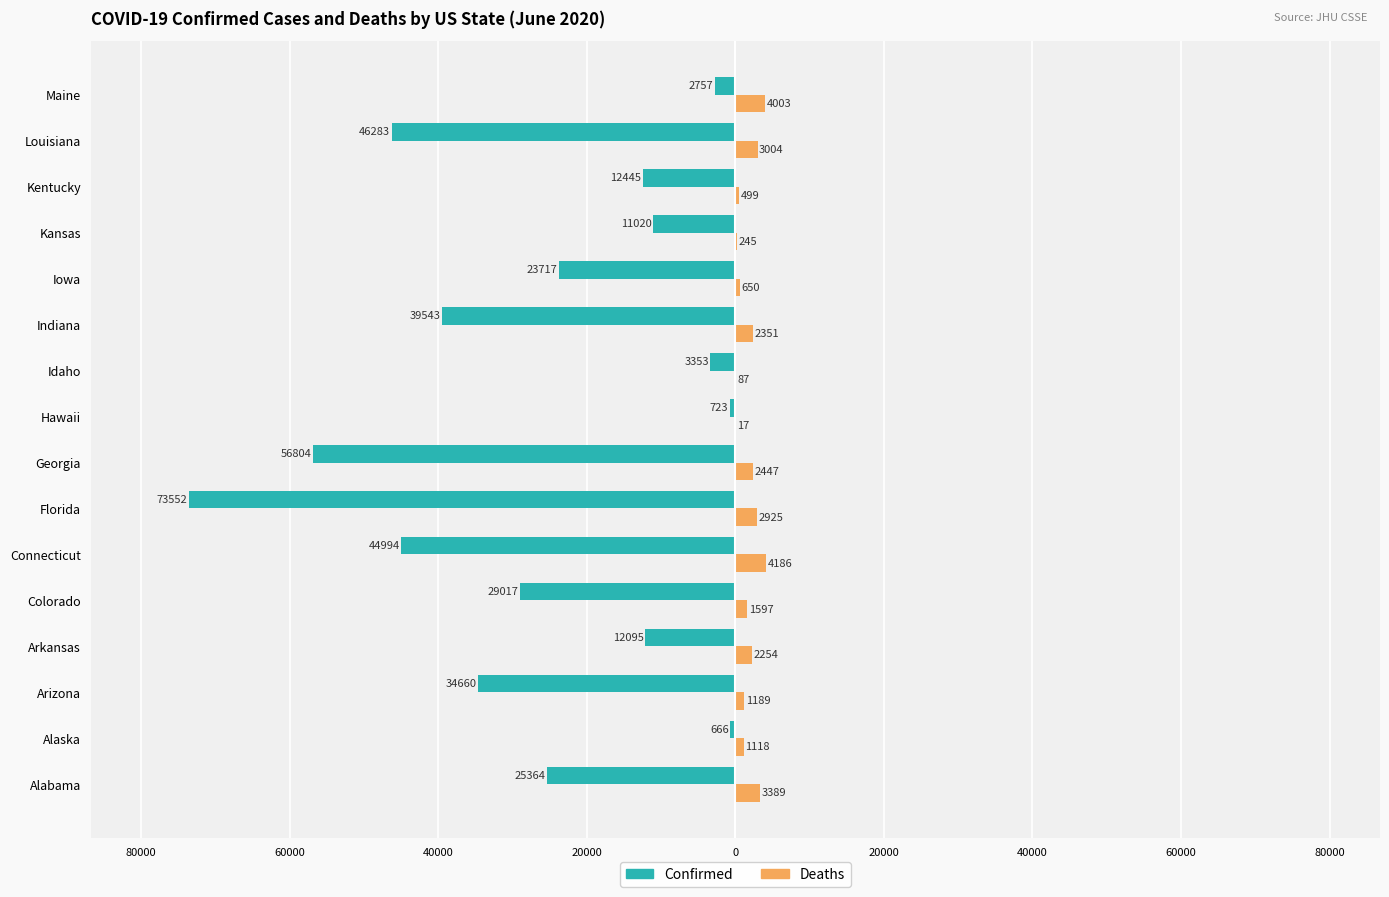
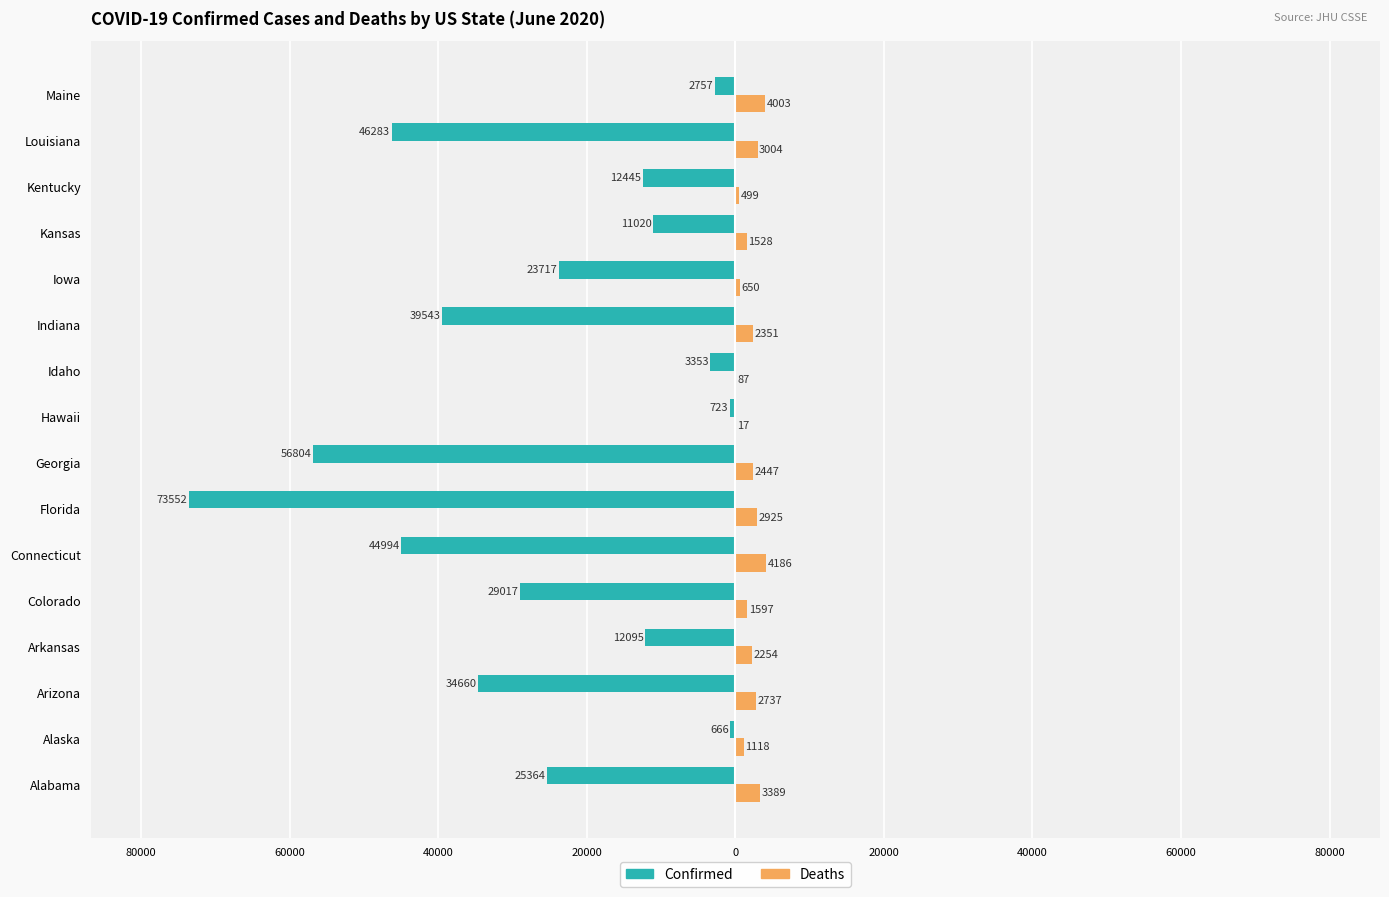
Deaths, Kansas: 245 -> 1528
Deaths, Arizona: 1189 -> 2737
